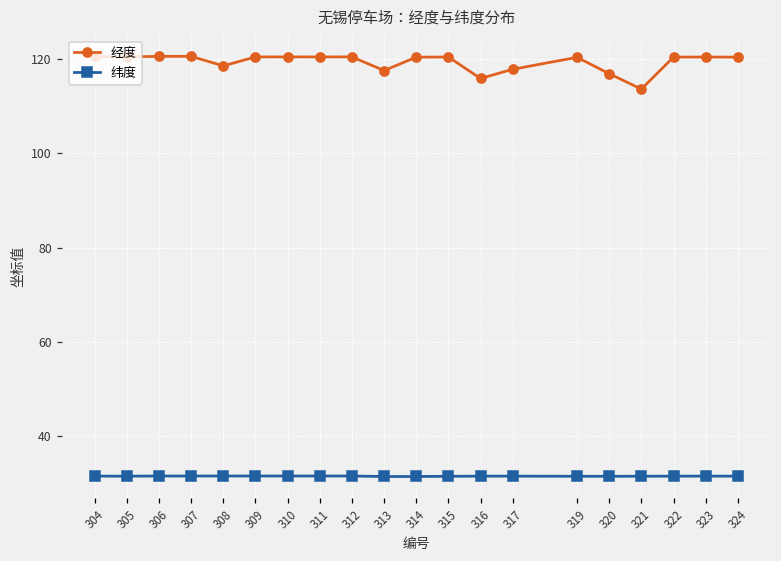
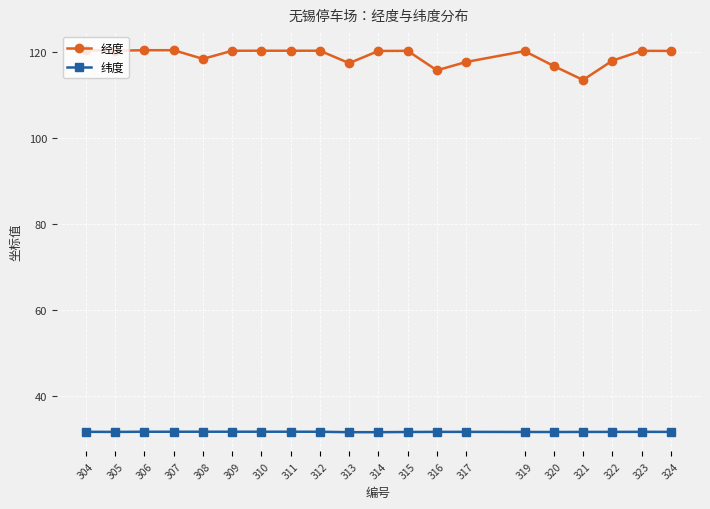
经度, 322: 120 -> 118
